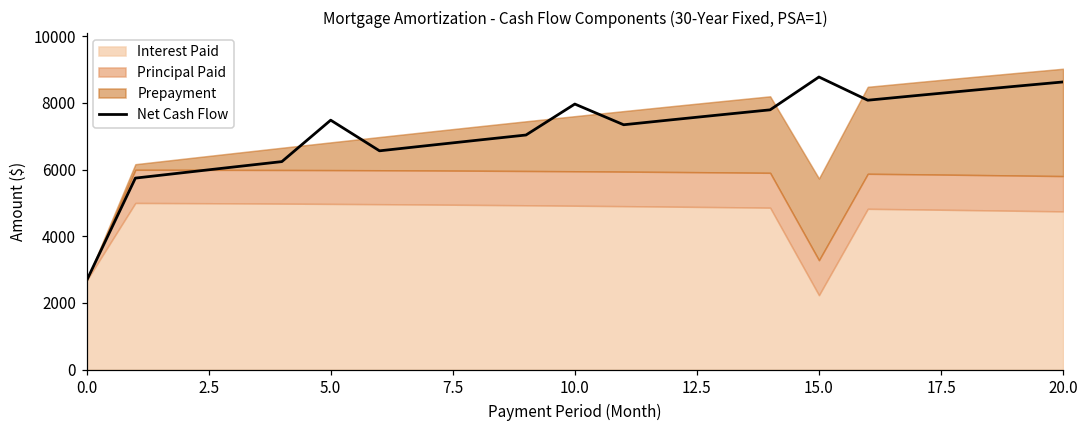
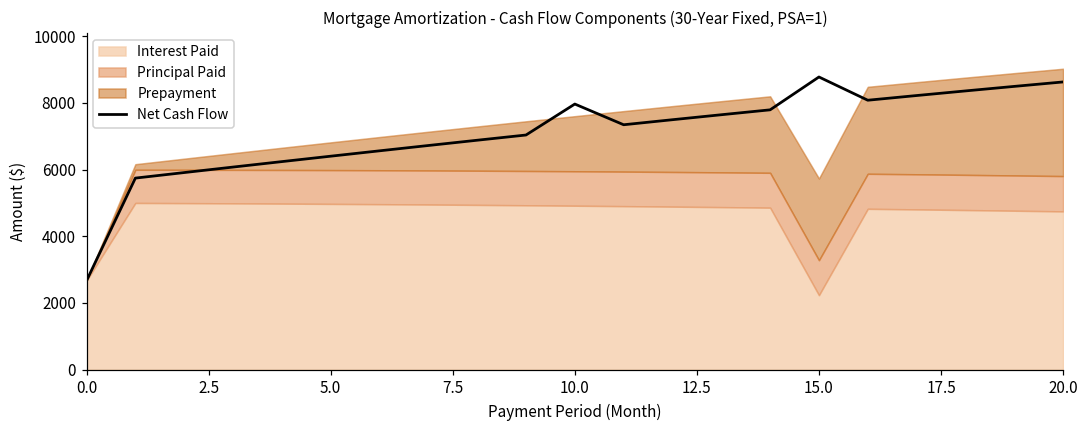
Net Cash Flow, 5.0: 7500 -> 6400
